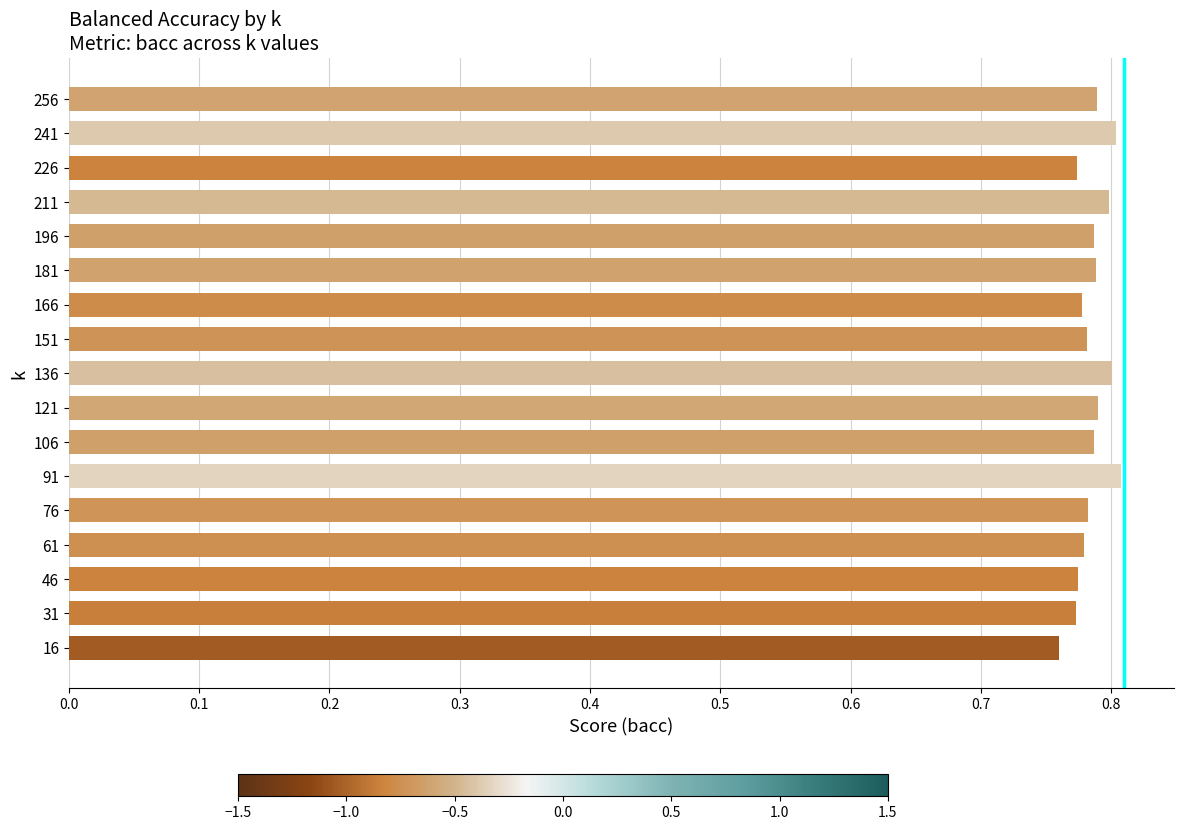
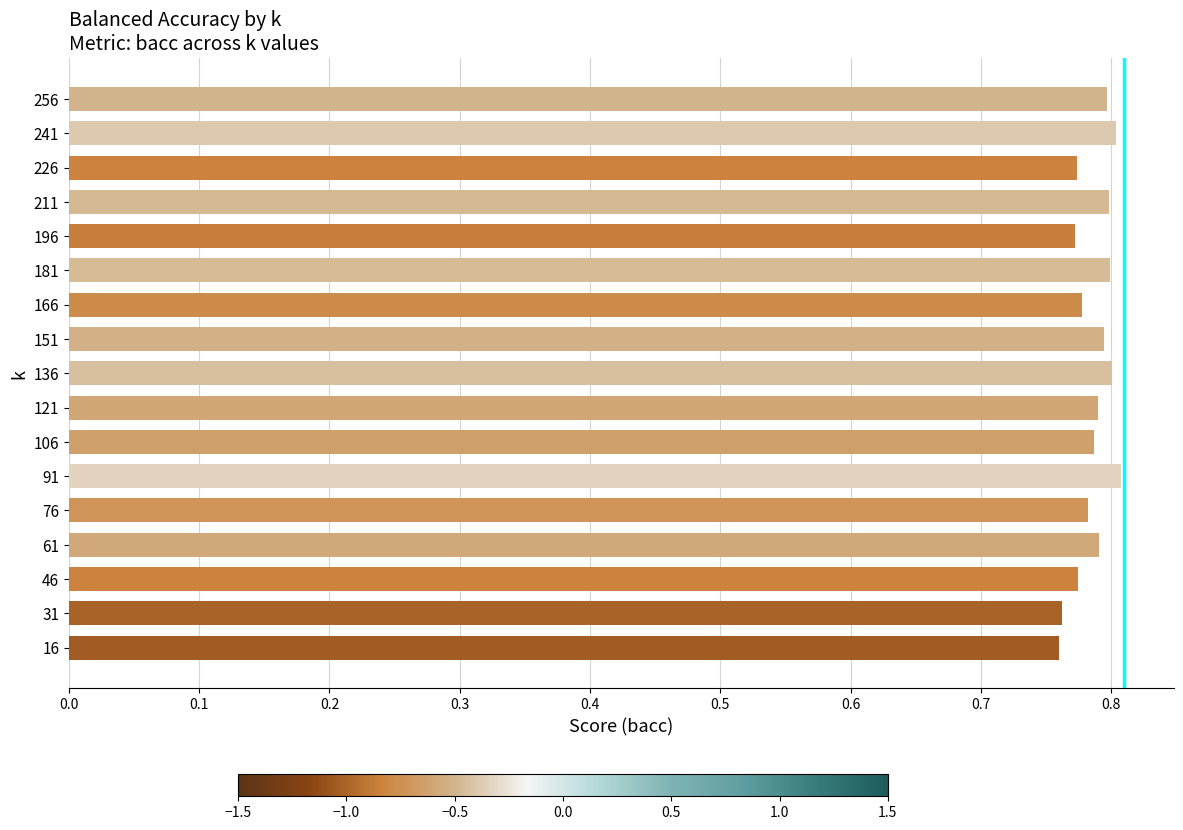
256: 0.789 -> 0.797
196: 0.787 -> 0.773
181: 0.788 -> 0.799
151: 0.781 -> 0.795
61: 0.779 -> 0.791
31: 0.773 -> 0.762
